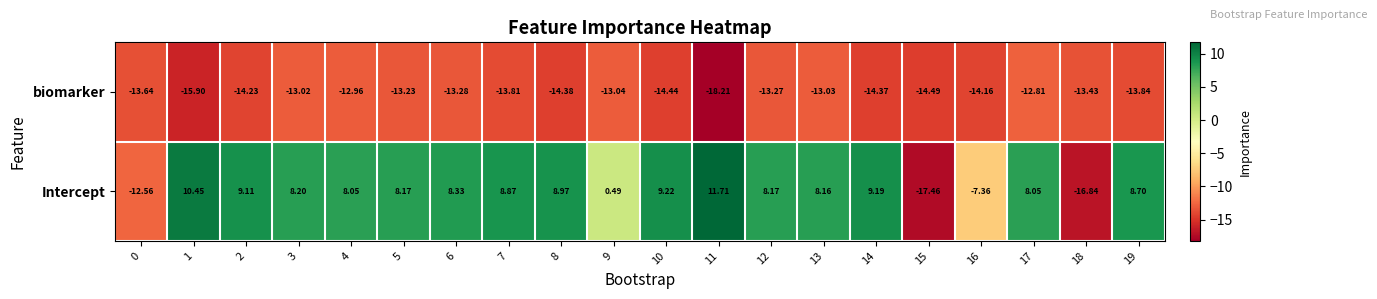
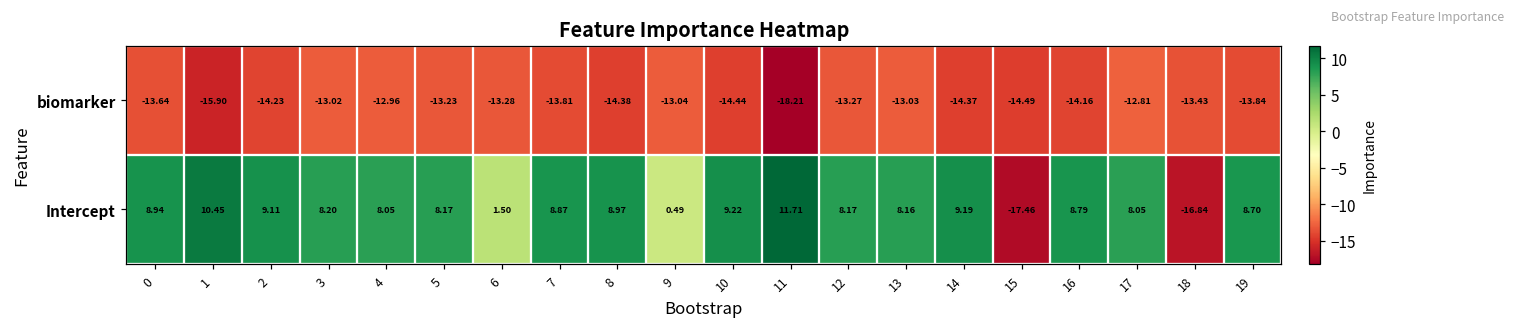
Intercept, 0: -12.56 -> 8.94
Intercept, 6: 8.33 -> 1.50
Intercept, 16: -7.36 -> 8.79
